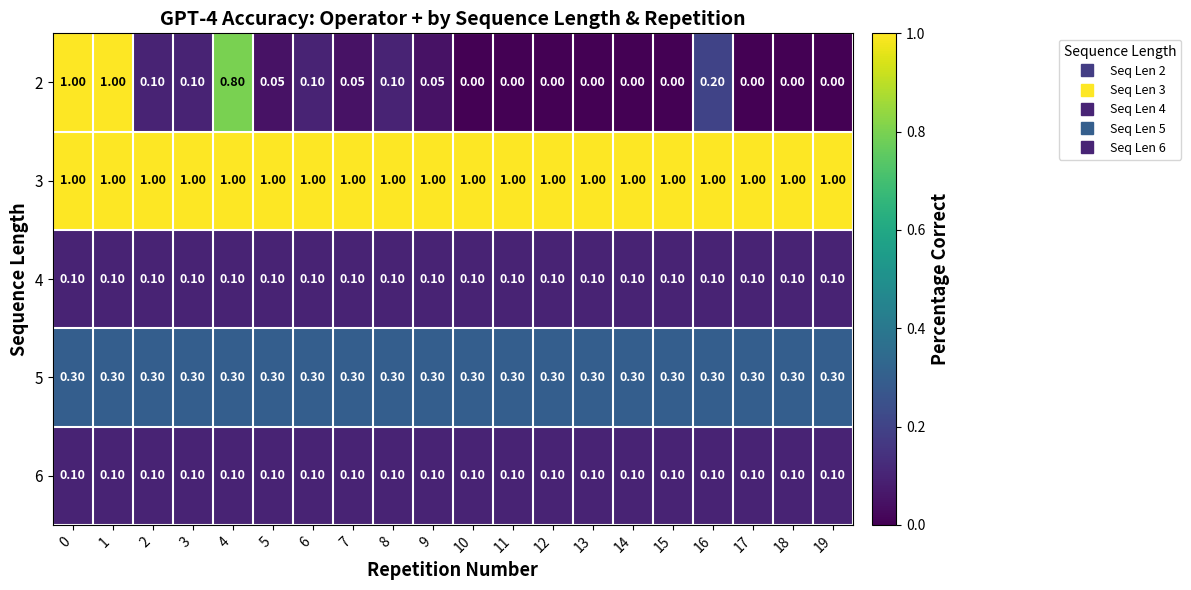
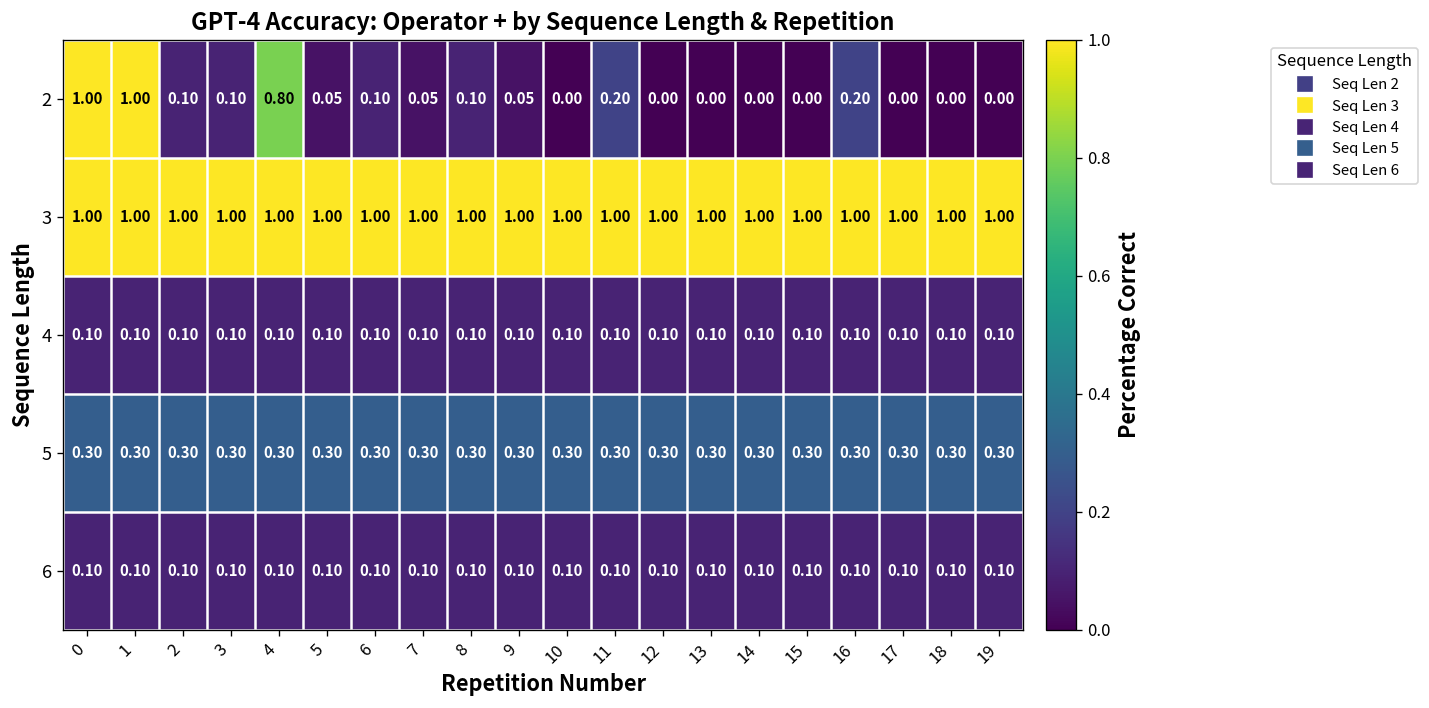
2, 11: 0.00 -> 0.20
